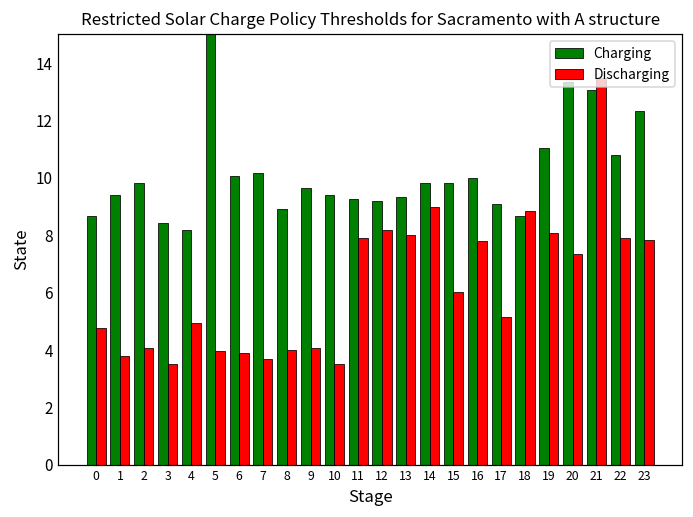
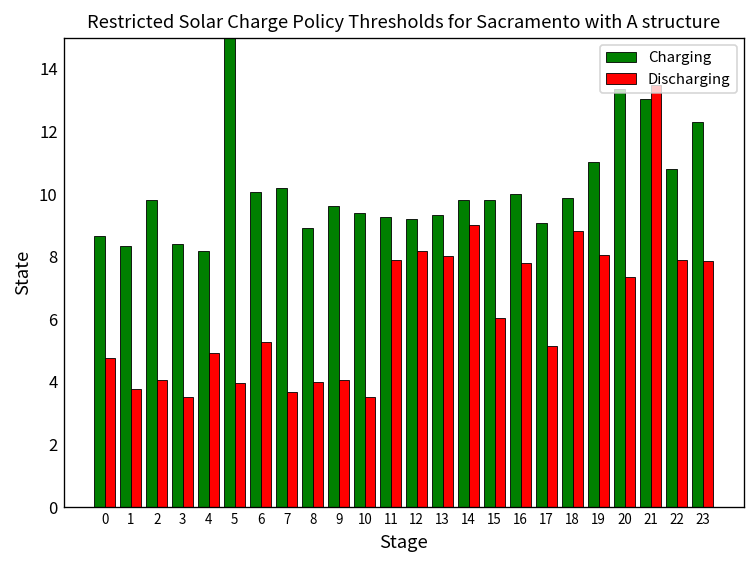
Charging, 1: 9.4 -> 8.4
Discharging, 6: 3.9 -> 5.3
Charging, 18: 8.7 -> 9.9
